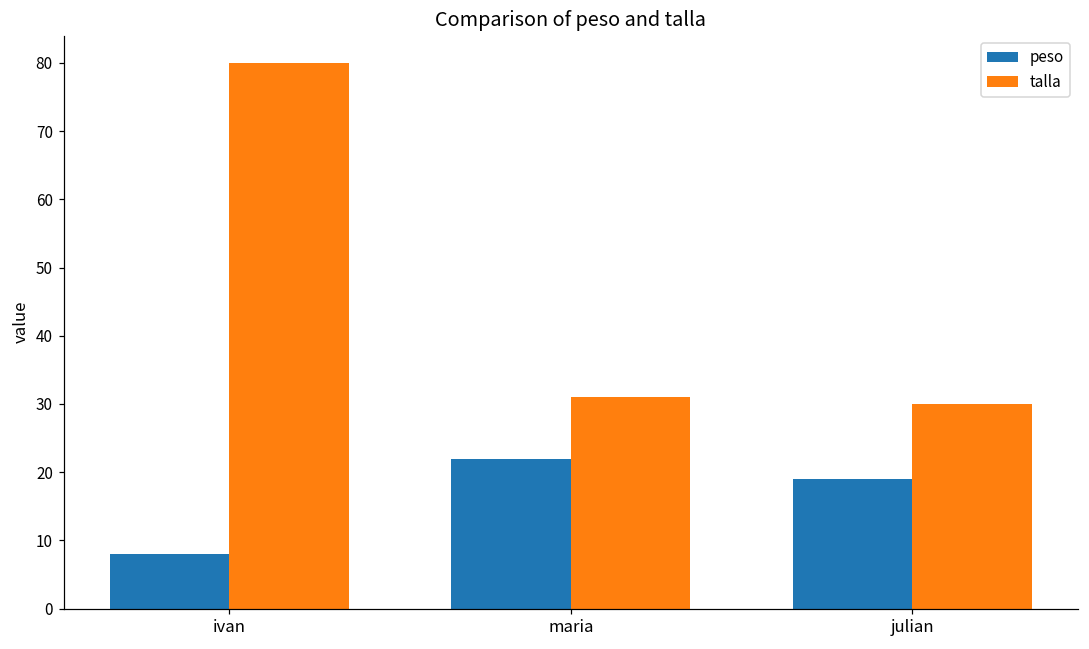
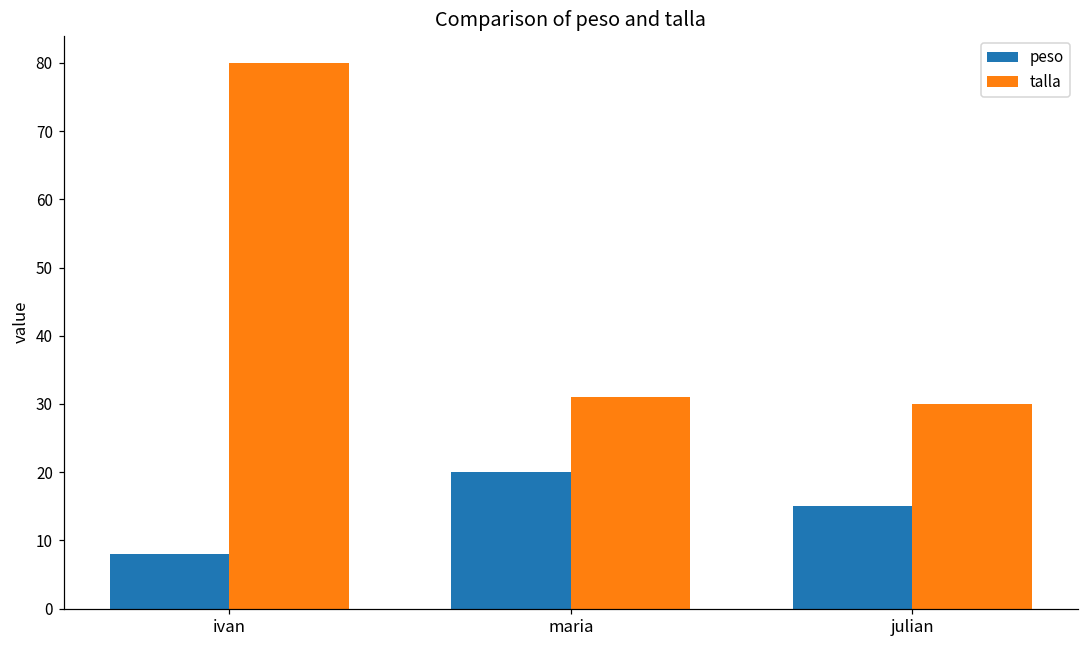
peso, maria: 22 -> 20
peso, julian: 19 -> 15
